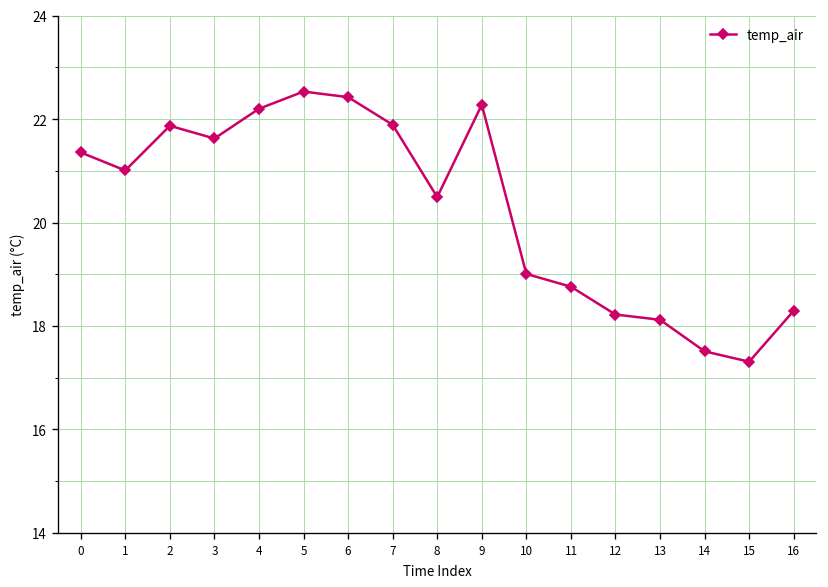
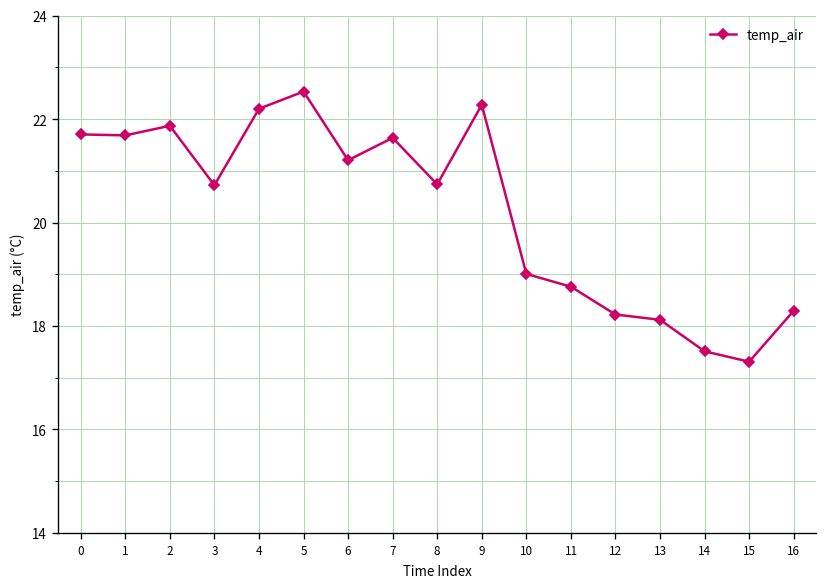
0: 21.4 -> 21.7
1: 21.0 -> 21.7
3: 21.6 -> 20.7
6: 22.4 -> 21.2
7: 21.9 -> 21.6
8: 20.5 -> 20.7
